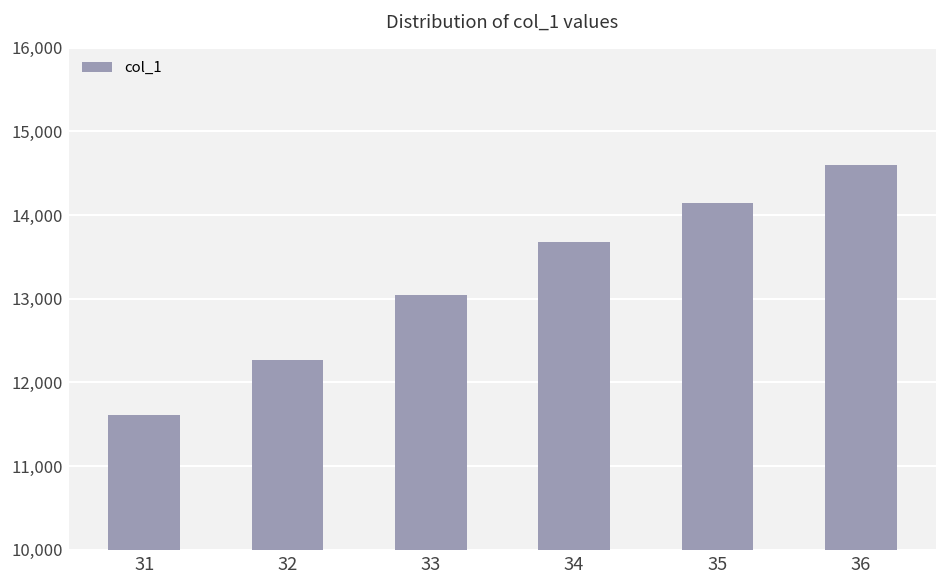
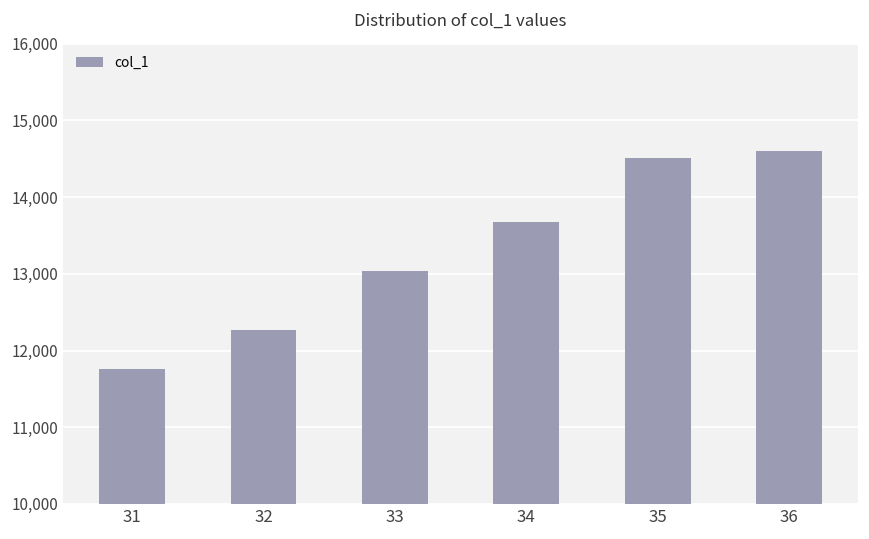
31: 11,600 -> 11,800
35: 14,100 -> 14,500
